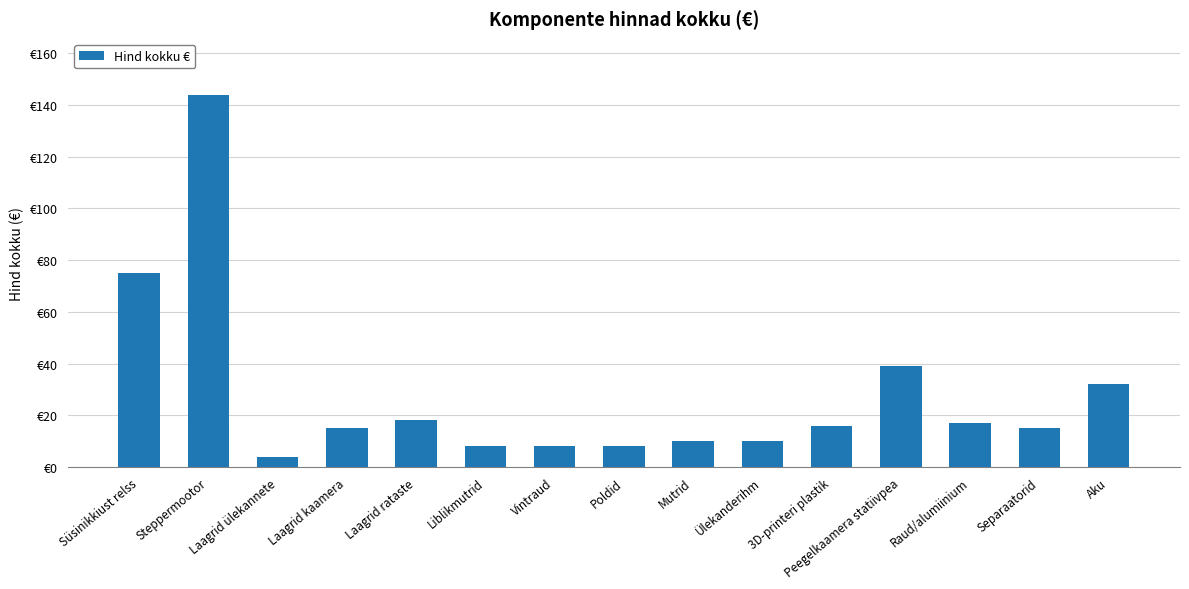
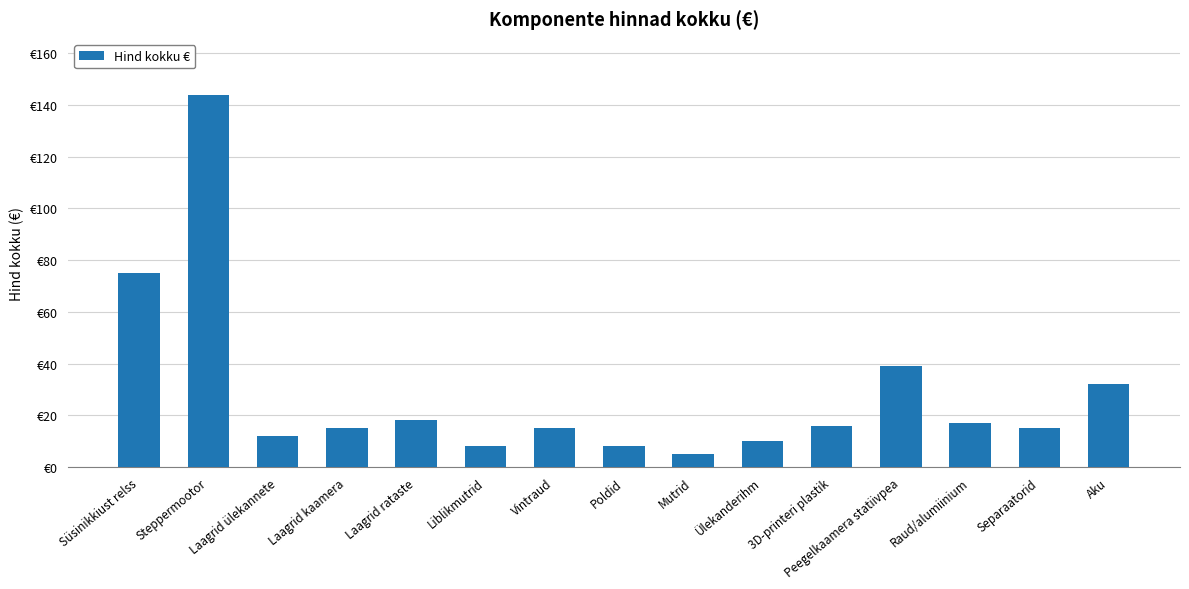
Laagrid ülekannete: €4 -> €12
Vintraud: €8 -> €15
Mutrid: €10 -> €5
